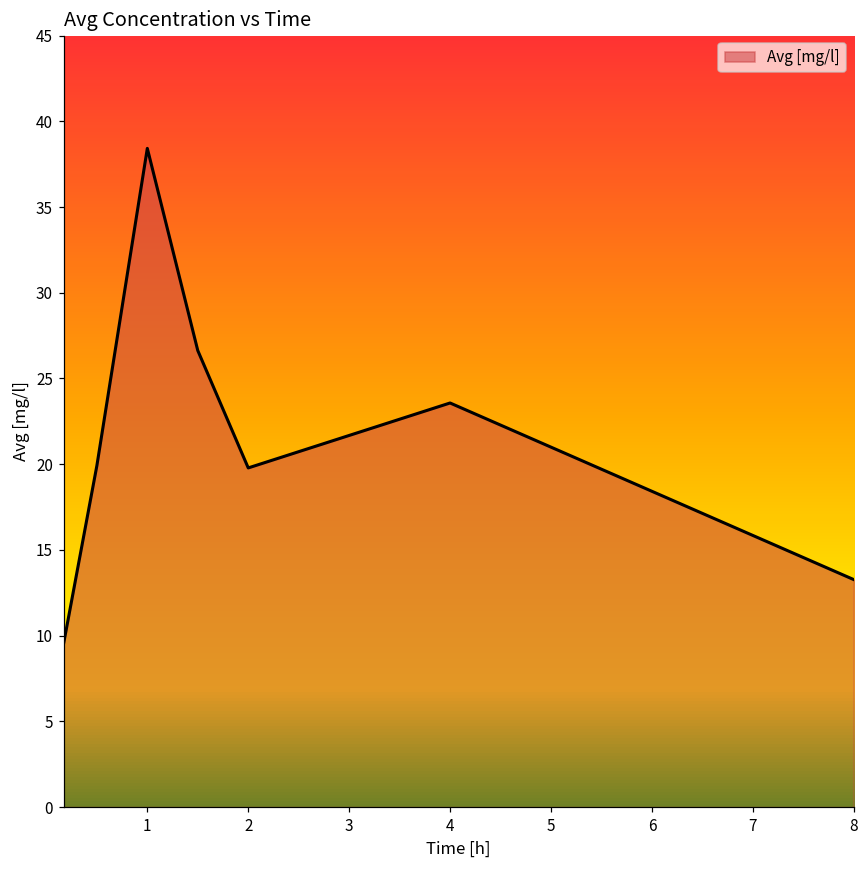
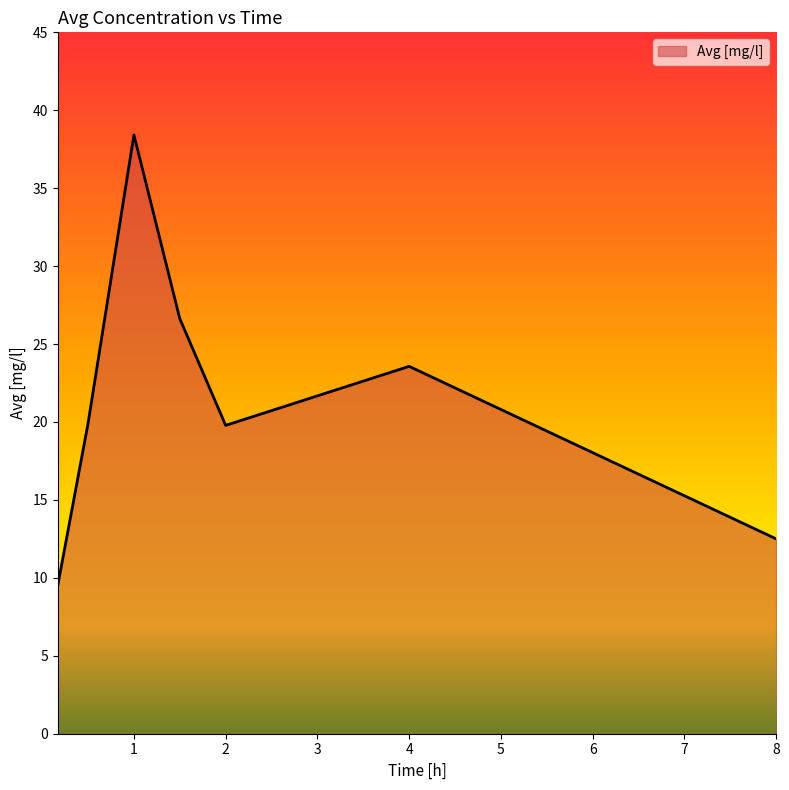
8: 13.3 -> 12.5
